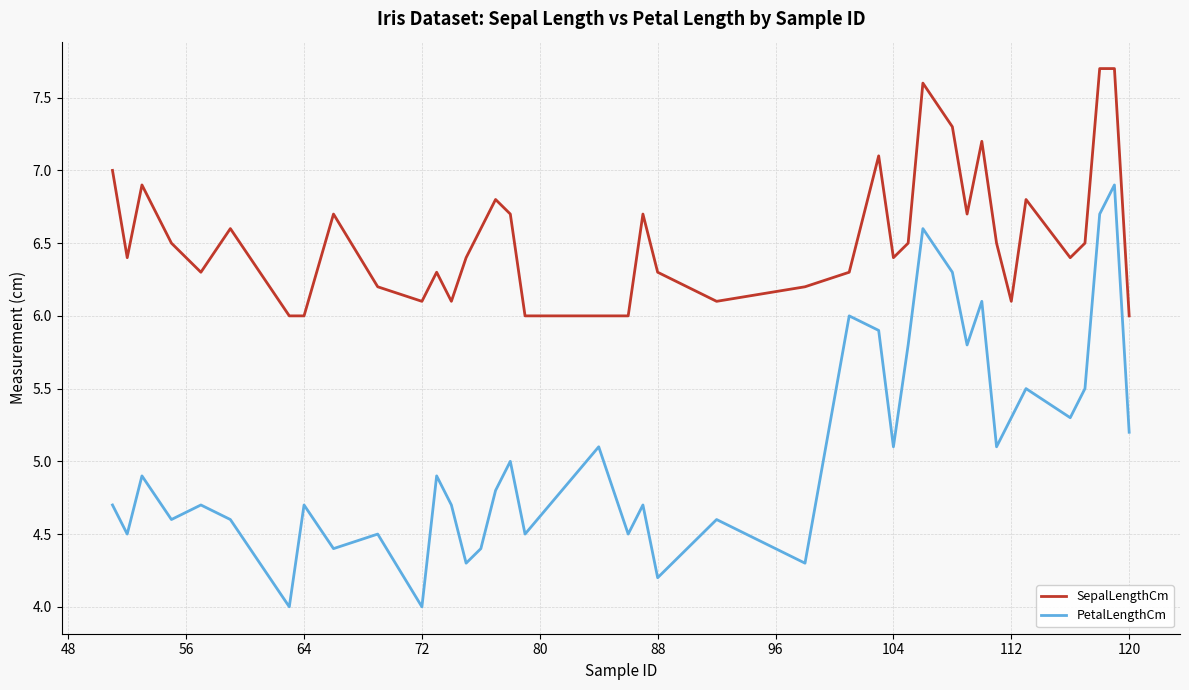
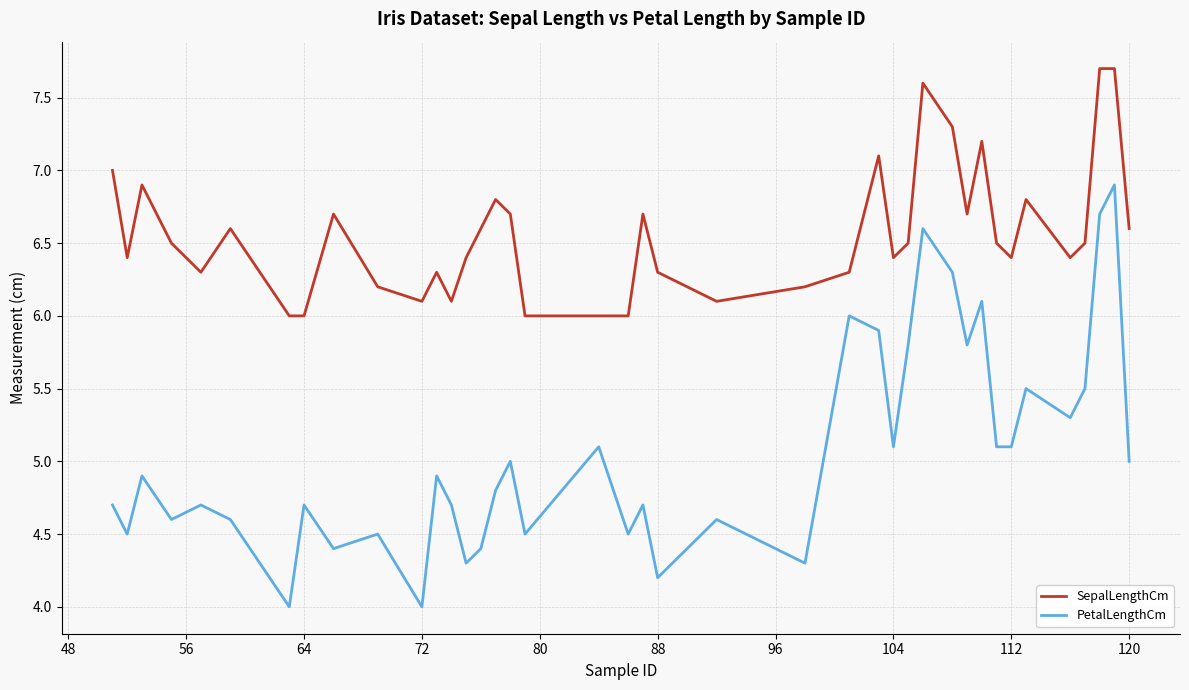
SepalLengthCm, 112: 6.1 -> 6.4
PetalLengthCm, 112: 5.3 -> 5.1
SepalLengthCm, 120: 6.0 -> 6.6
PetalLengthCm, 120: 5.2 -> 5.0
